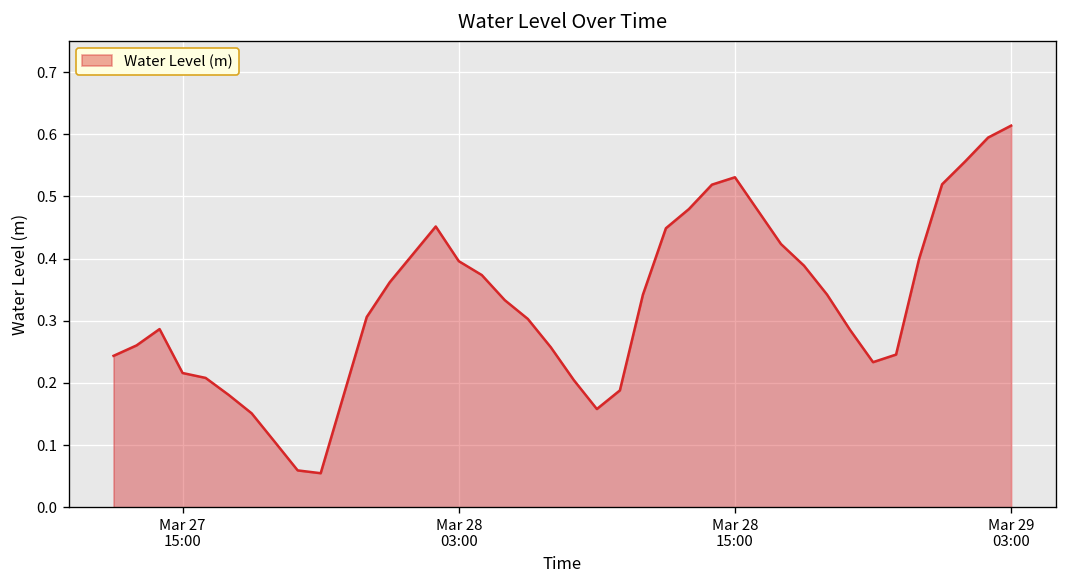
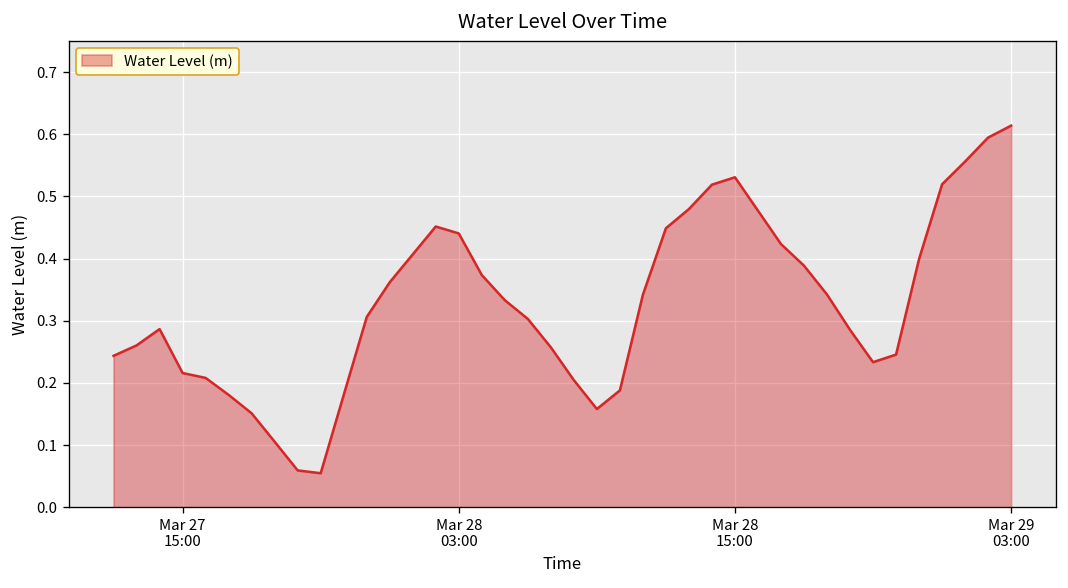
Mar 28 03:00: 0.40 -> 0.44
